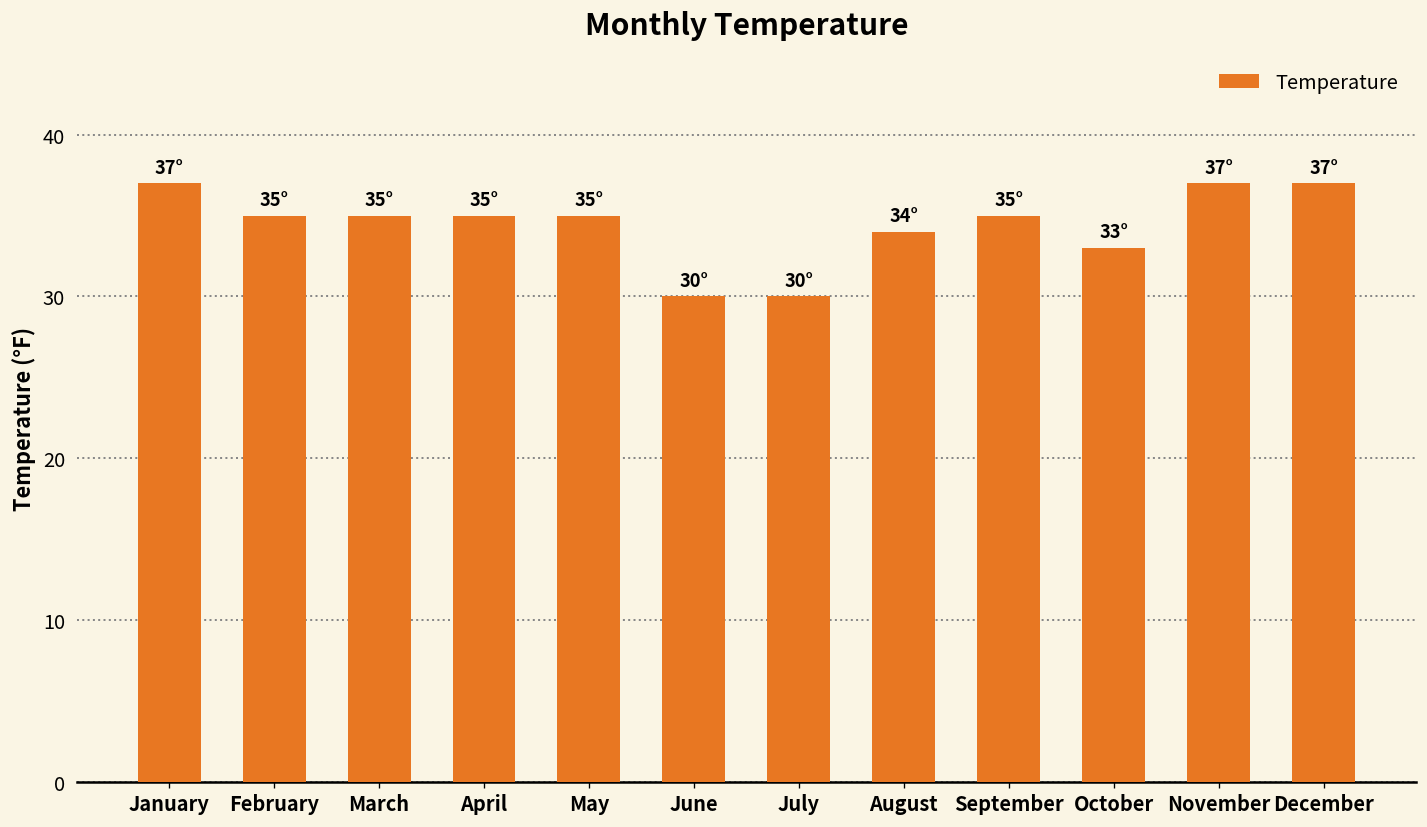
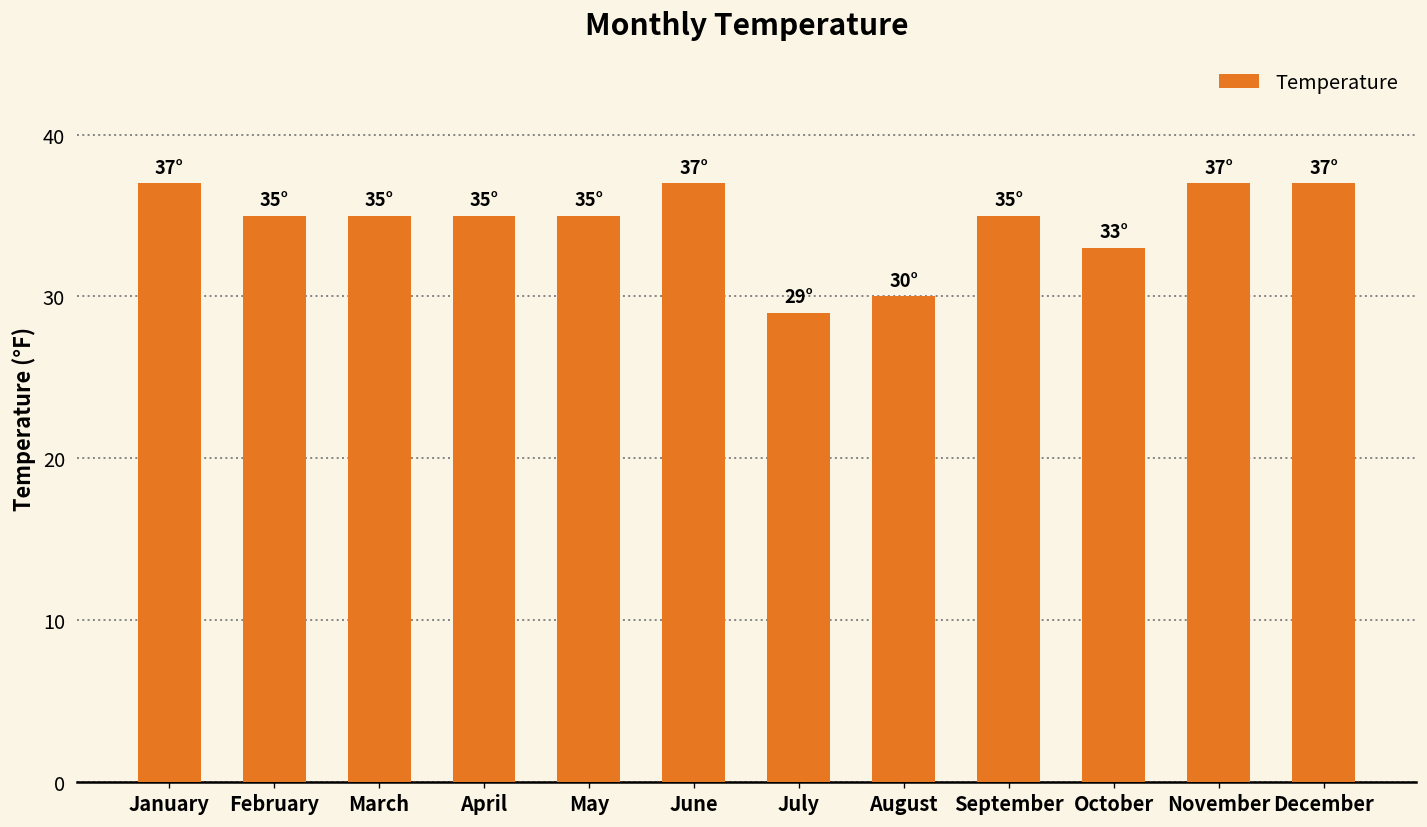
June: 30° -> 37°
July: 30° -> 29°
August: 34° -> 30°
